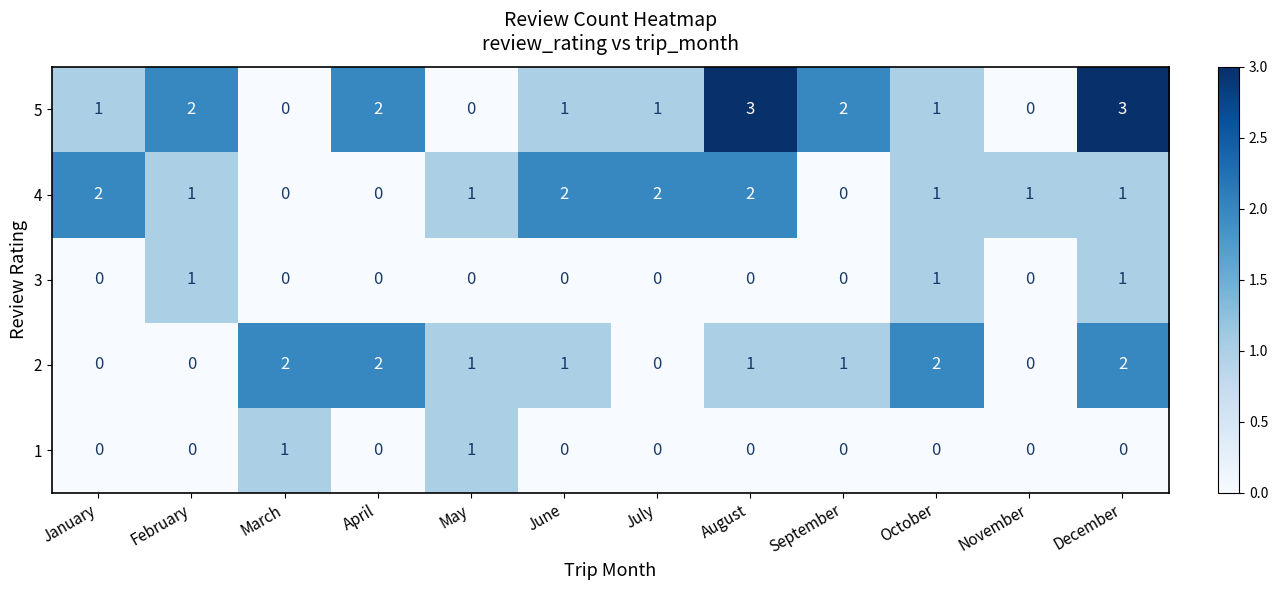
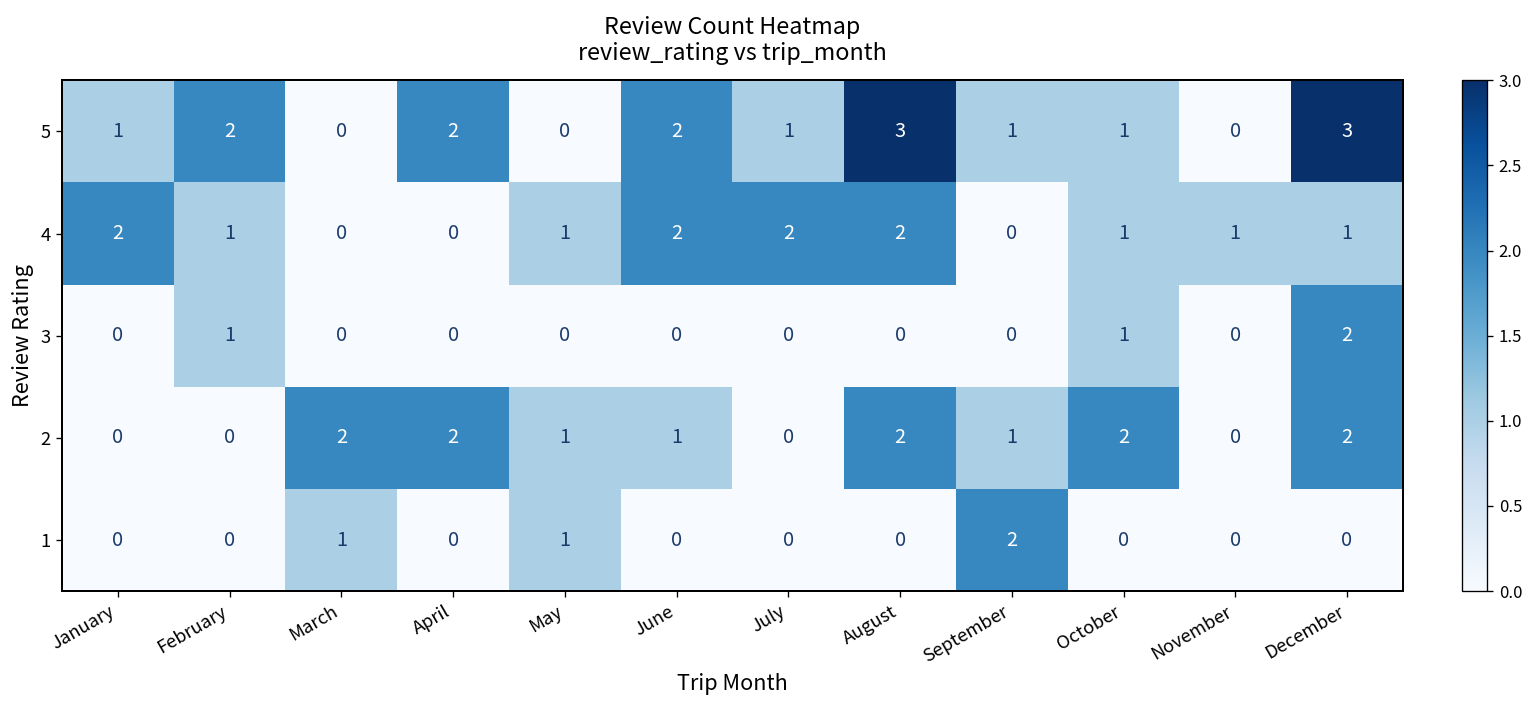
5, June: 1 -> 2
5, September: 2 -> 1
3, December: 1 -> 2
2, August: 1 -> 2
1, September: 0 -> 2
